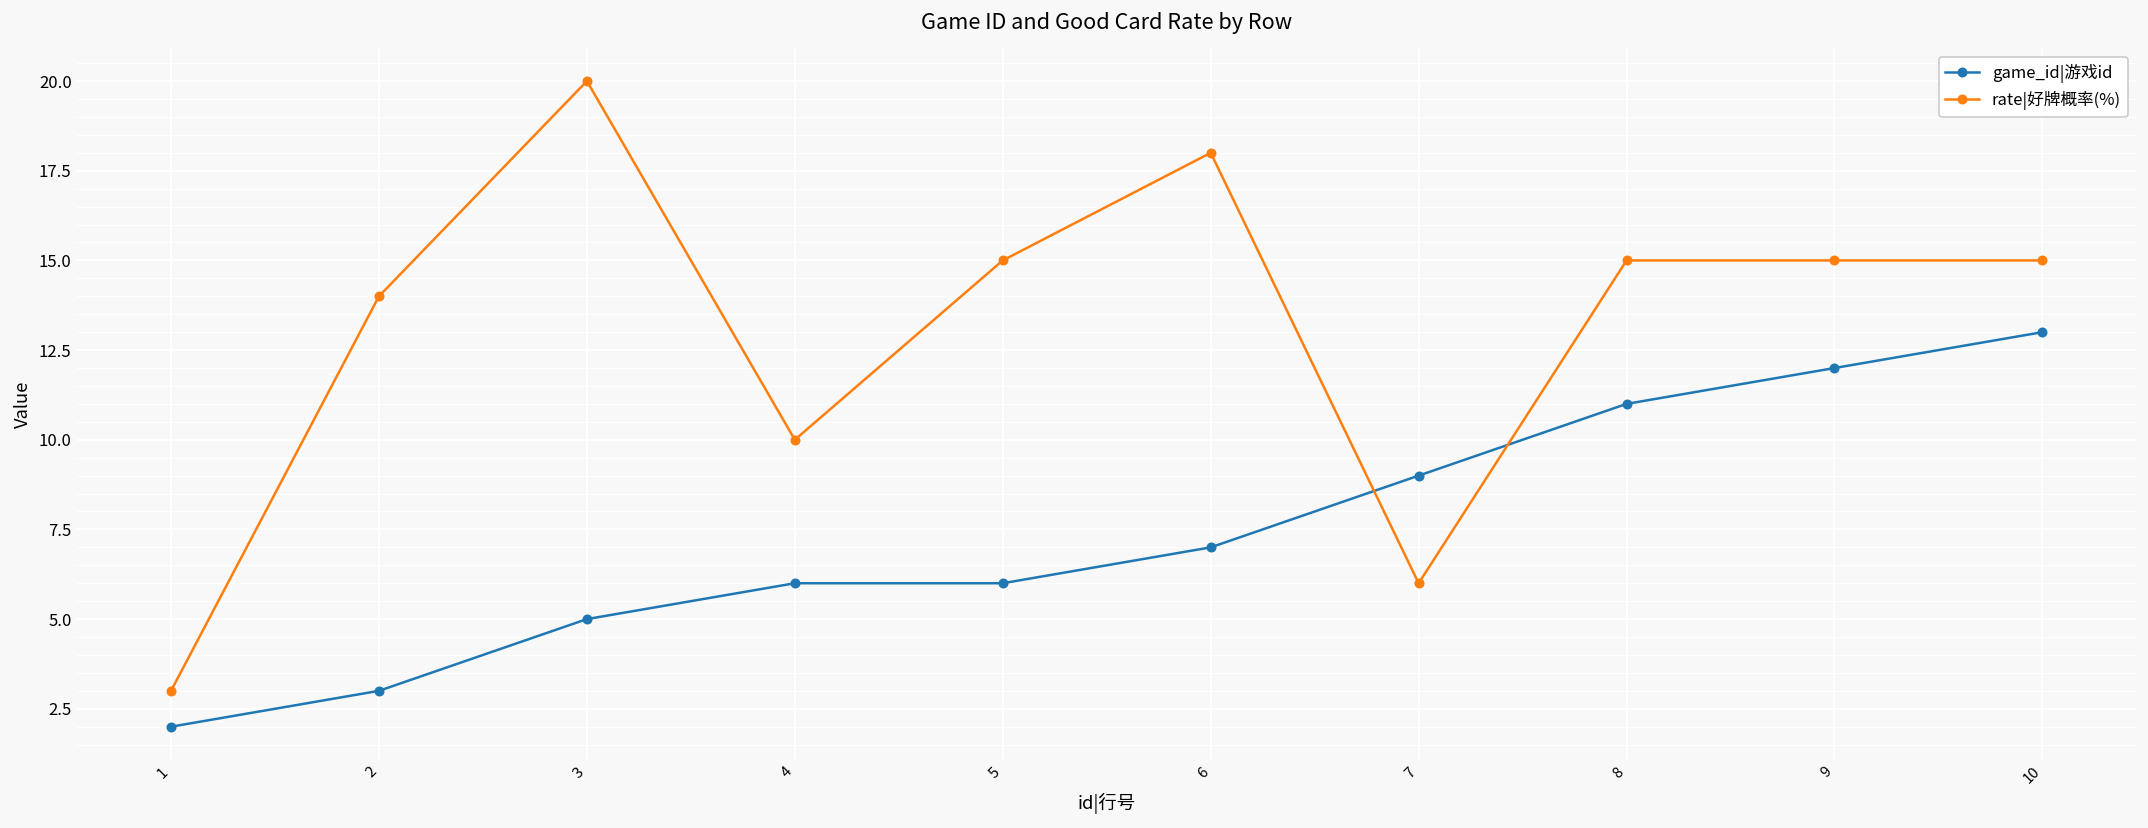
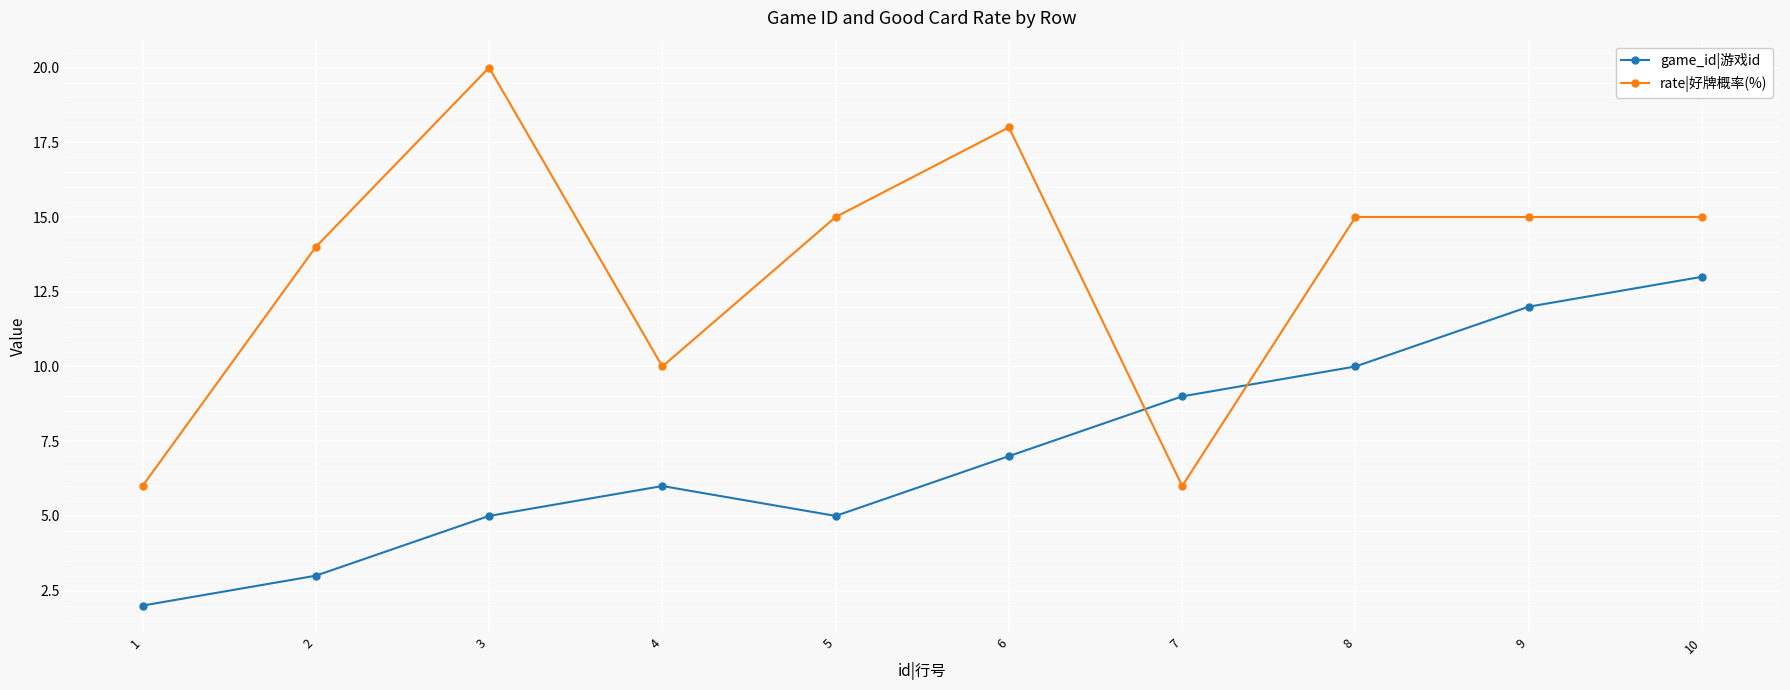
rate|好牌概率(%), 1: 3 -> 6
game_id|游戏id, 5: 6 -> 5
game_id|游戏id, 8: 11 -> 10
